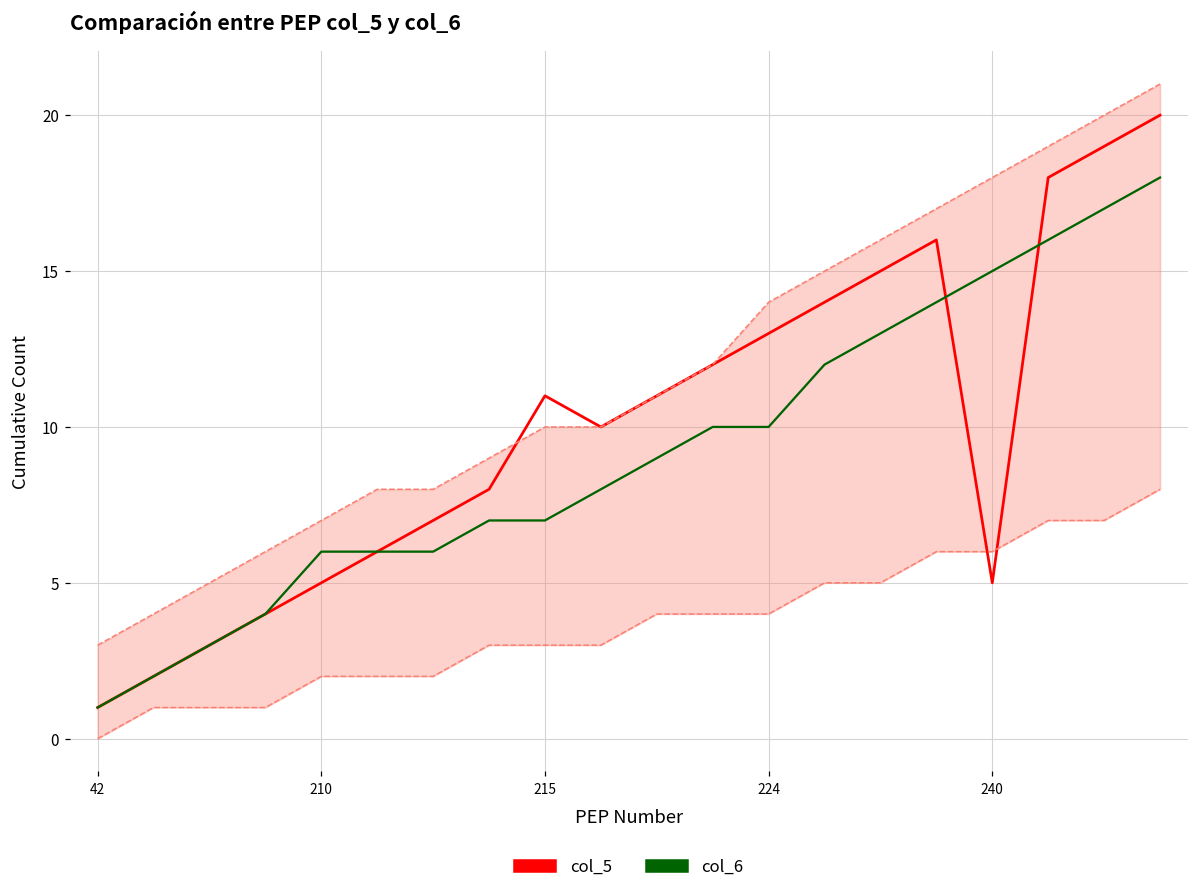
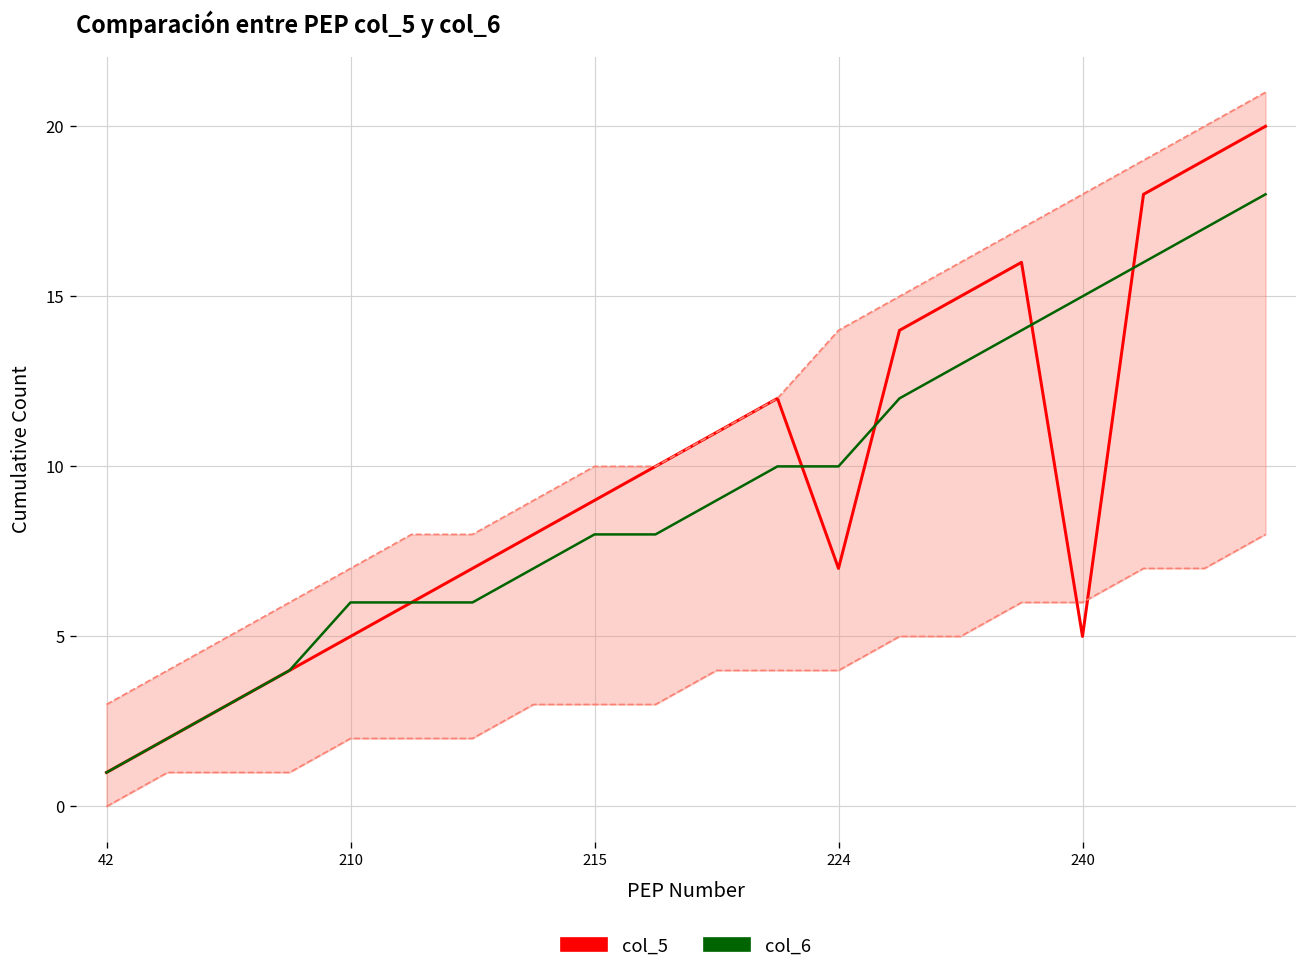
col_5, 215: 11 -> 9
col_6, 215: 7 -> 8
col_5, 224: 13 -> 7
